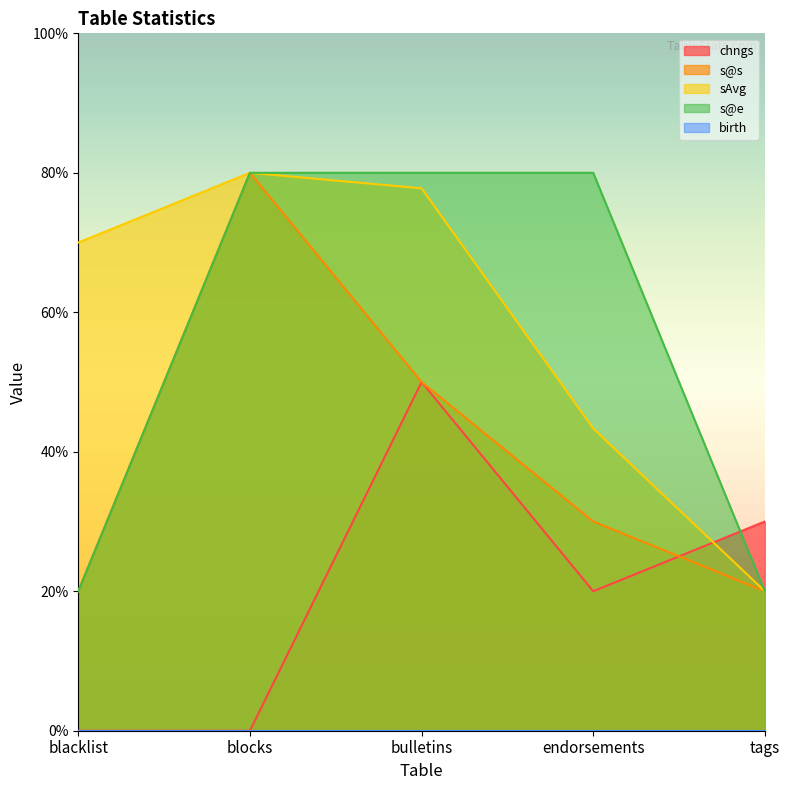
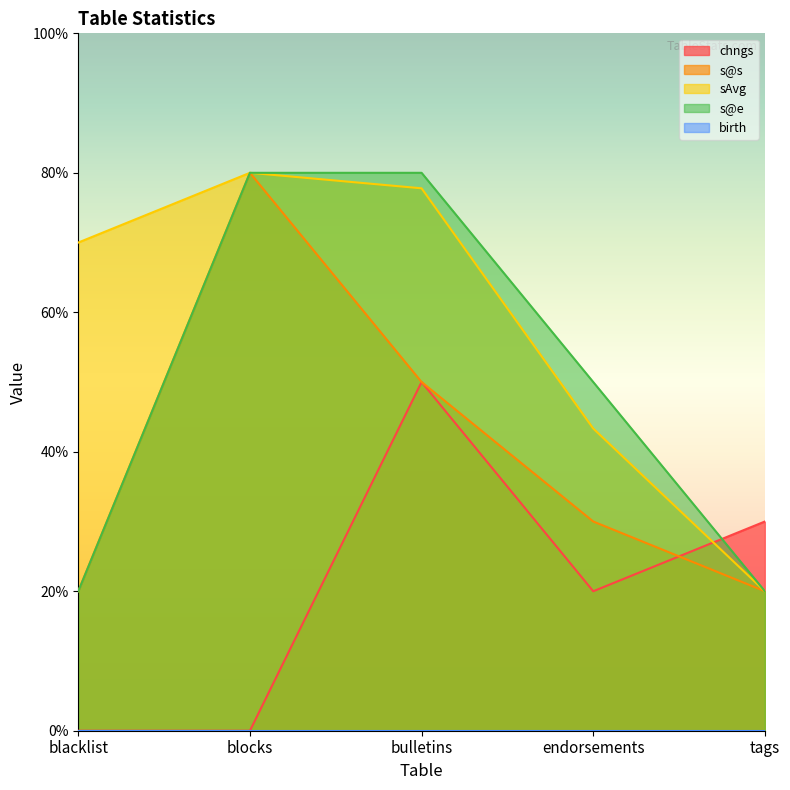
s@e, endorsements: 80% -> 50%
